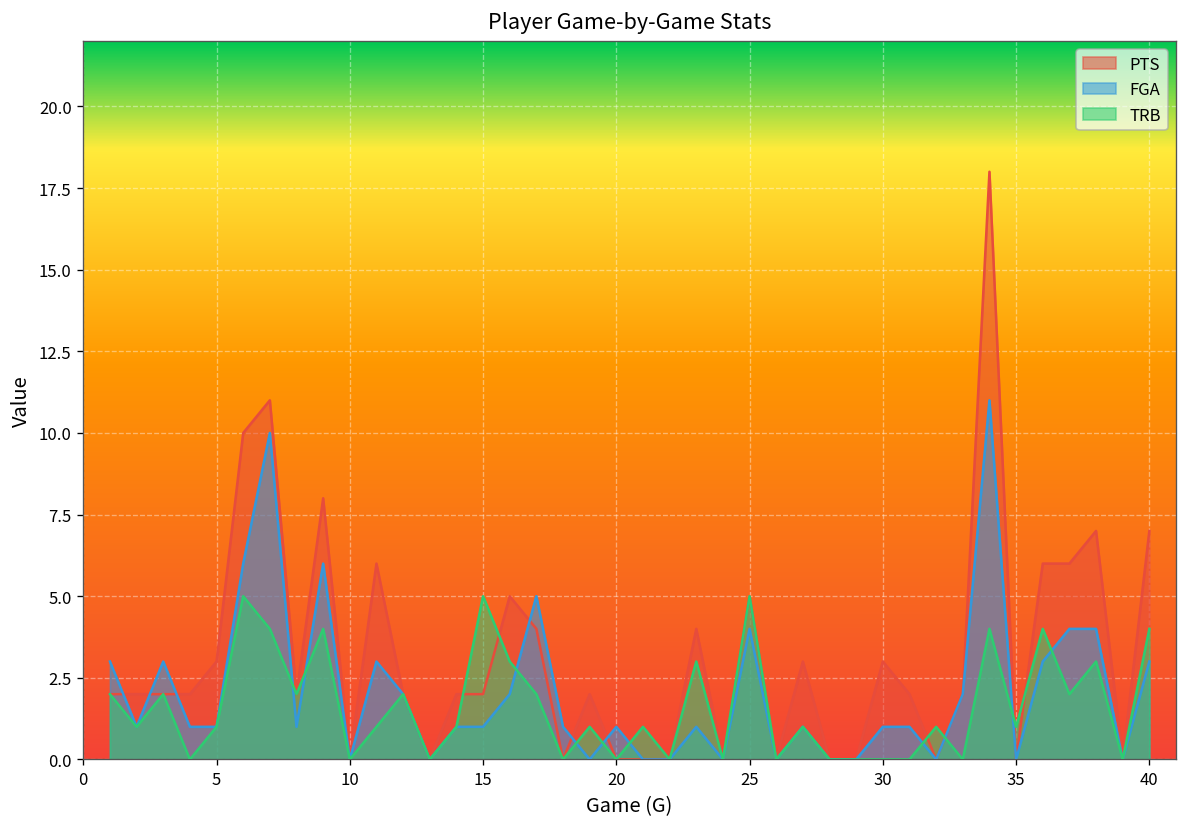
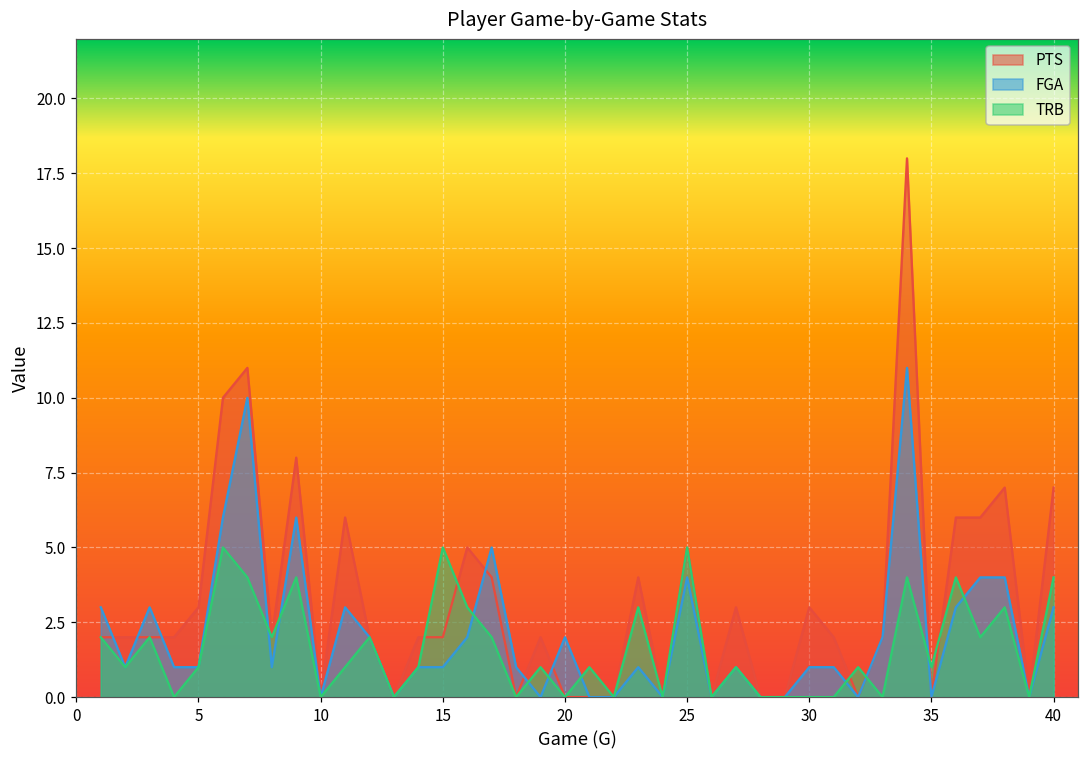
FGA, 20: 1 -> 2
